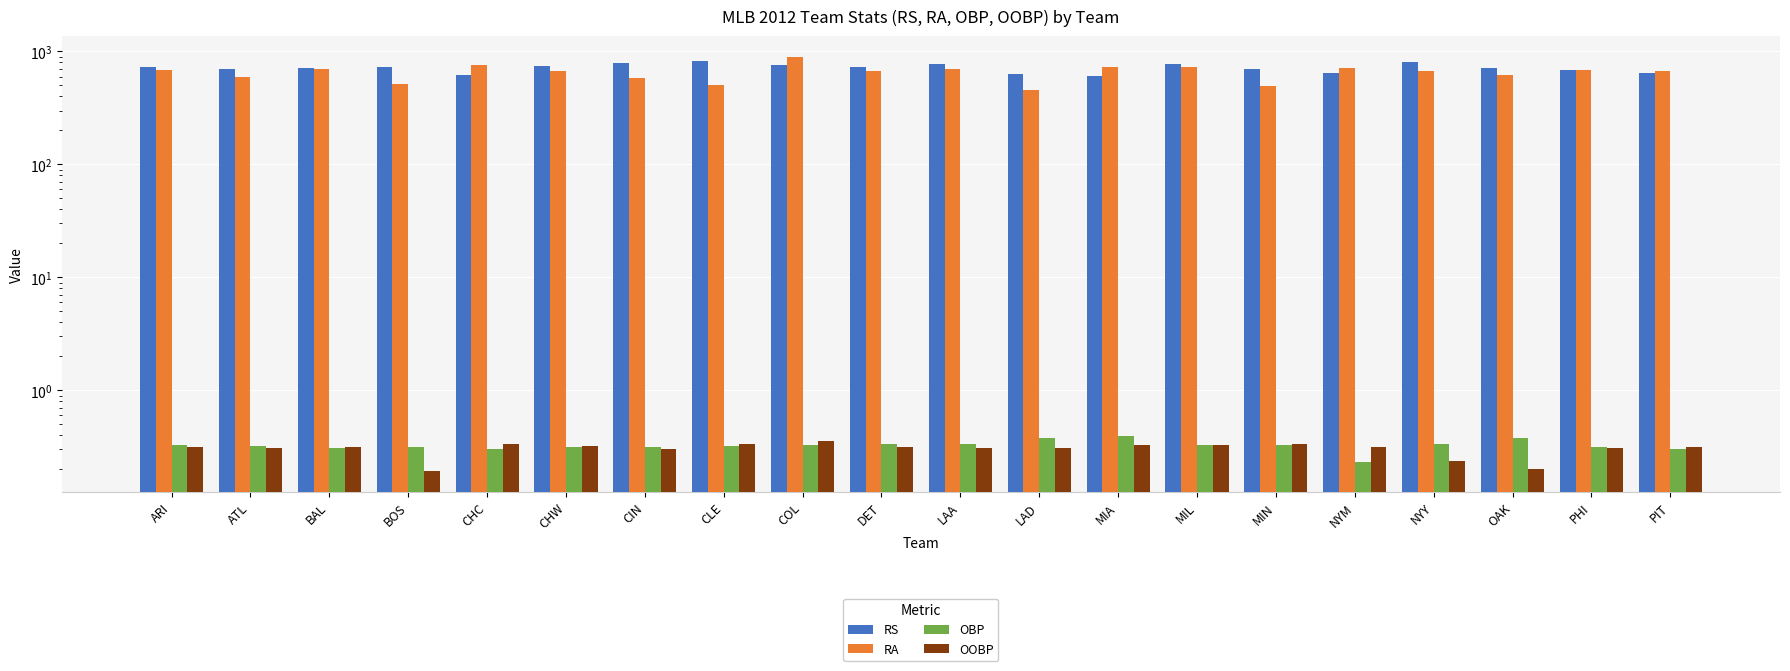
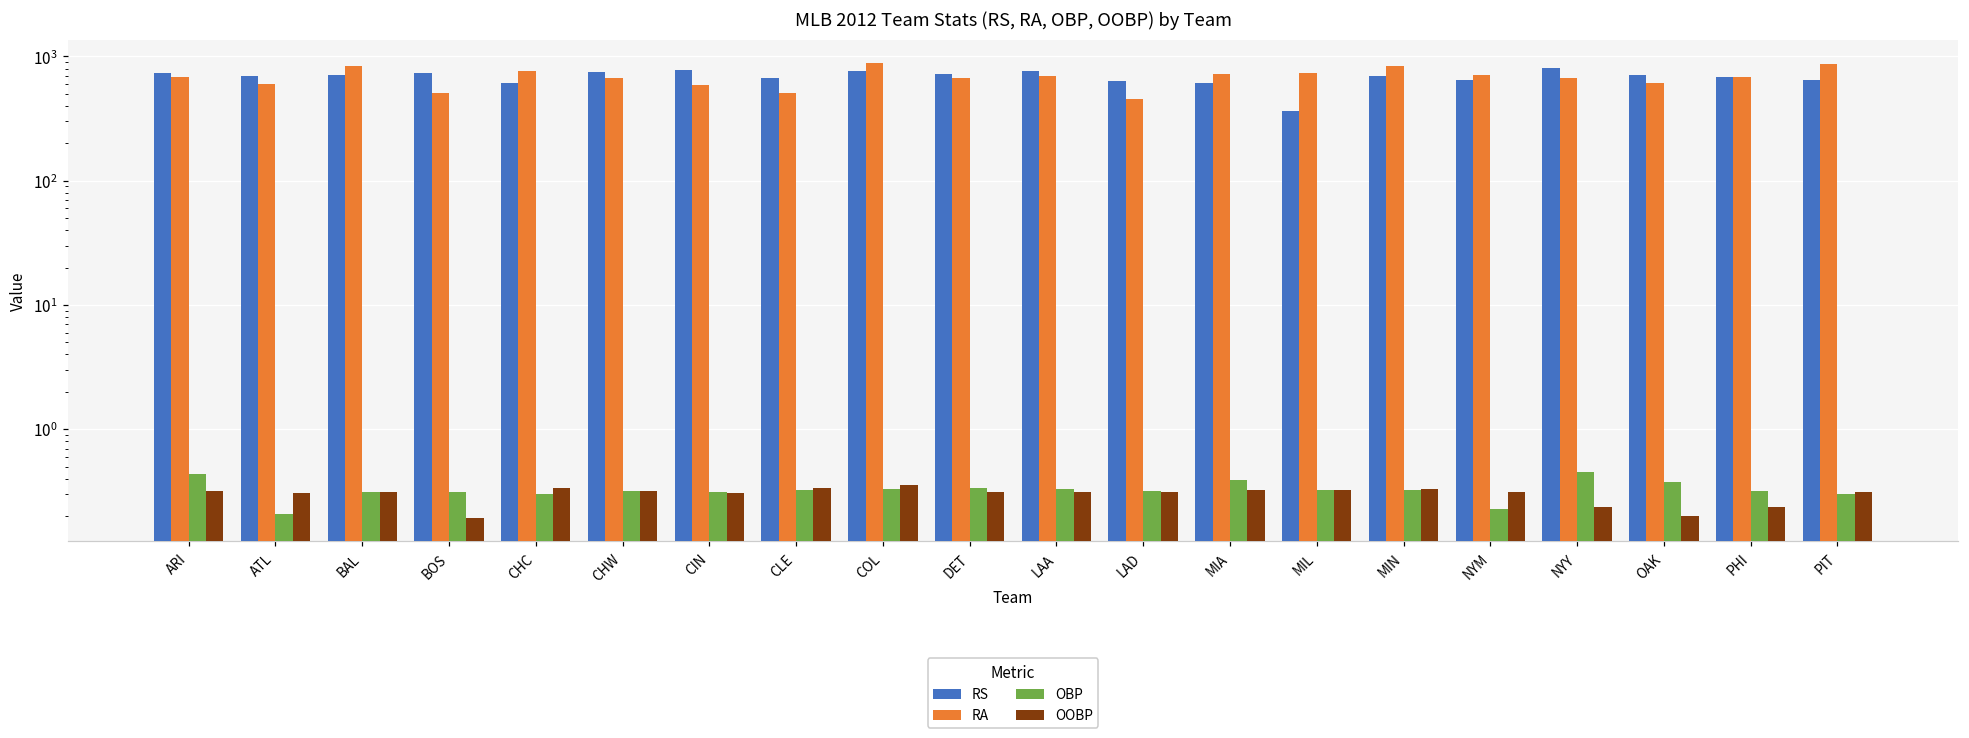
OBP, ARI: 0.33 -> 0.44
OBP, ATL: 0.32 -> 0.21
RA, BAL: 700 -> 800
RS, CLE: 800 -> 700
OBP, LAD: 0.38 -> 0.32
RS, MIL: 800 -> 370
RA, MIN: 490 -> 800
OBP, NYY: 0.34 -> 0.46
OOBP, PHI: 0.31 -> 0.24
RA, PIT: 700 -> 900
